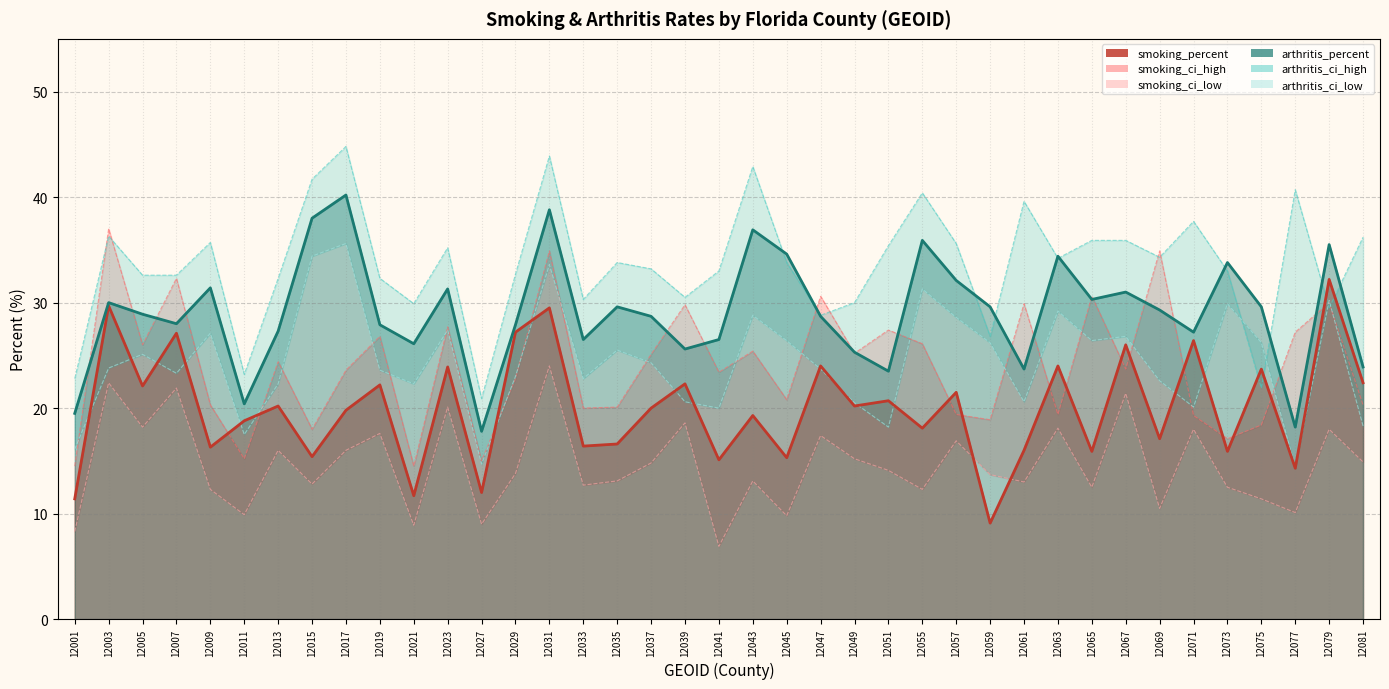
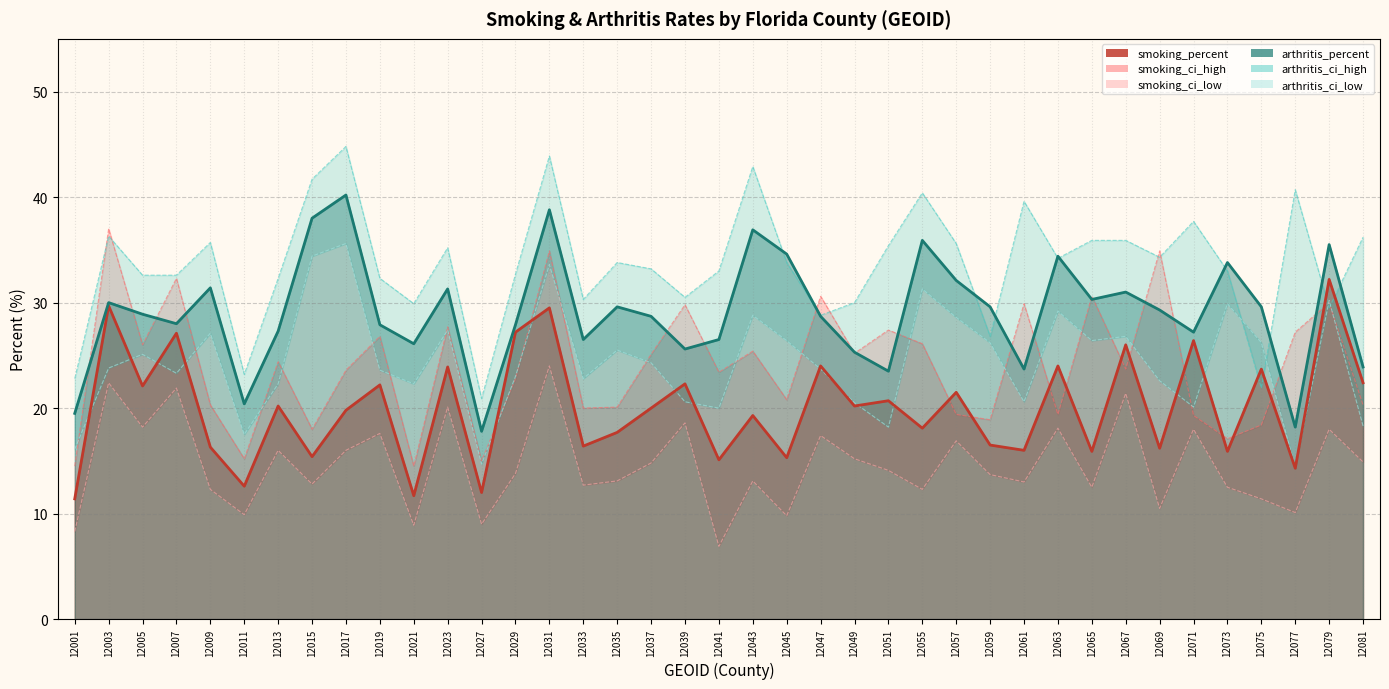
smoking_percent, 12011: 18.8 -> 12.6
smoking_percent, 12035: 16.6 -> 17.7
smoking_percent, 12059: 9.1 -> 16.5
smoking_percent, 12069: 17.1 -> 16.2
